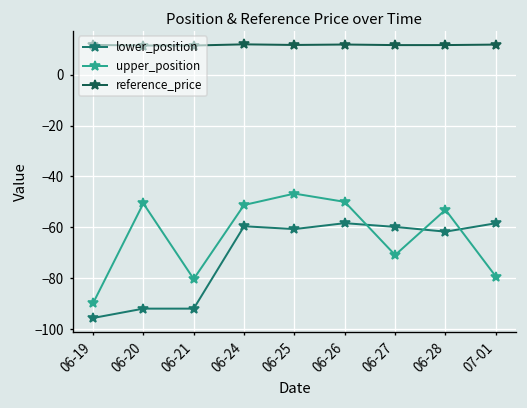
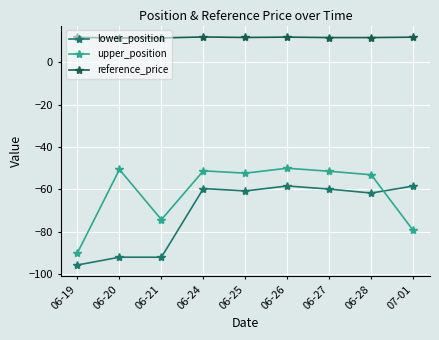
upper_position, 06-21: -80 -> -74
upper_position, 06-25: -47 -> -52
upper_position, 06-27: -71 -> -51
